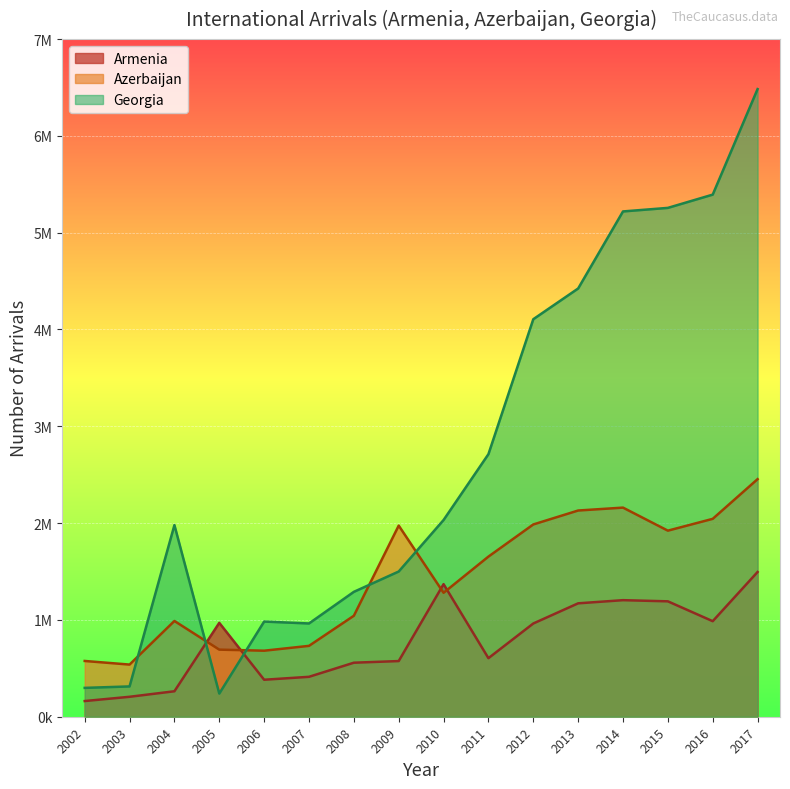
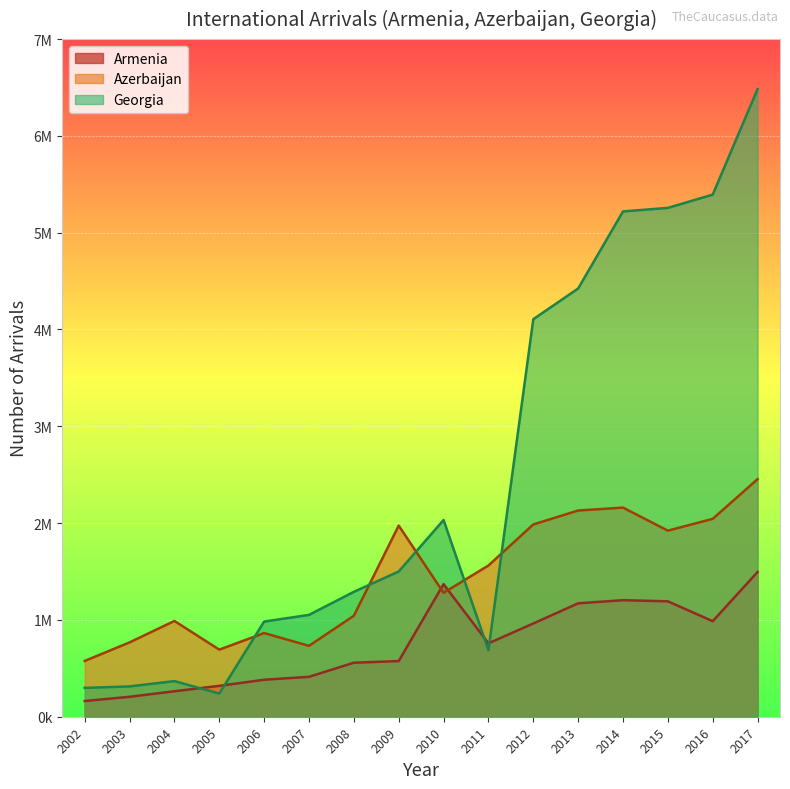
Azerbaijan, 2003: 500000 -> 800000
Georgia, 2004: 2000000 -> 400000
Armenia, 2005: 1000000 -> 300000
Azerbaijan, 2006: 700000 -> 900000
Georgia, 2007: 1000000 -> 1100000
Armenia, 2011: 600000 -> 800000
Azerbaijan, 2011: 1700000 -> 1600000
Georgia, 2011: 2700000 -> 700000
